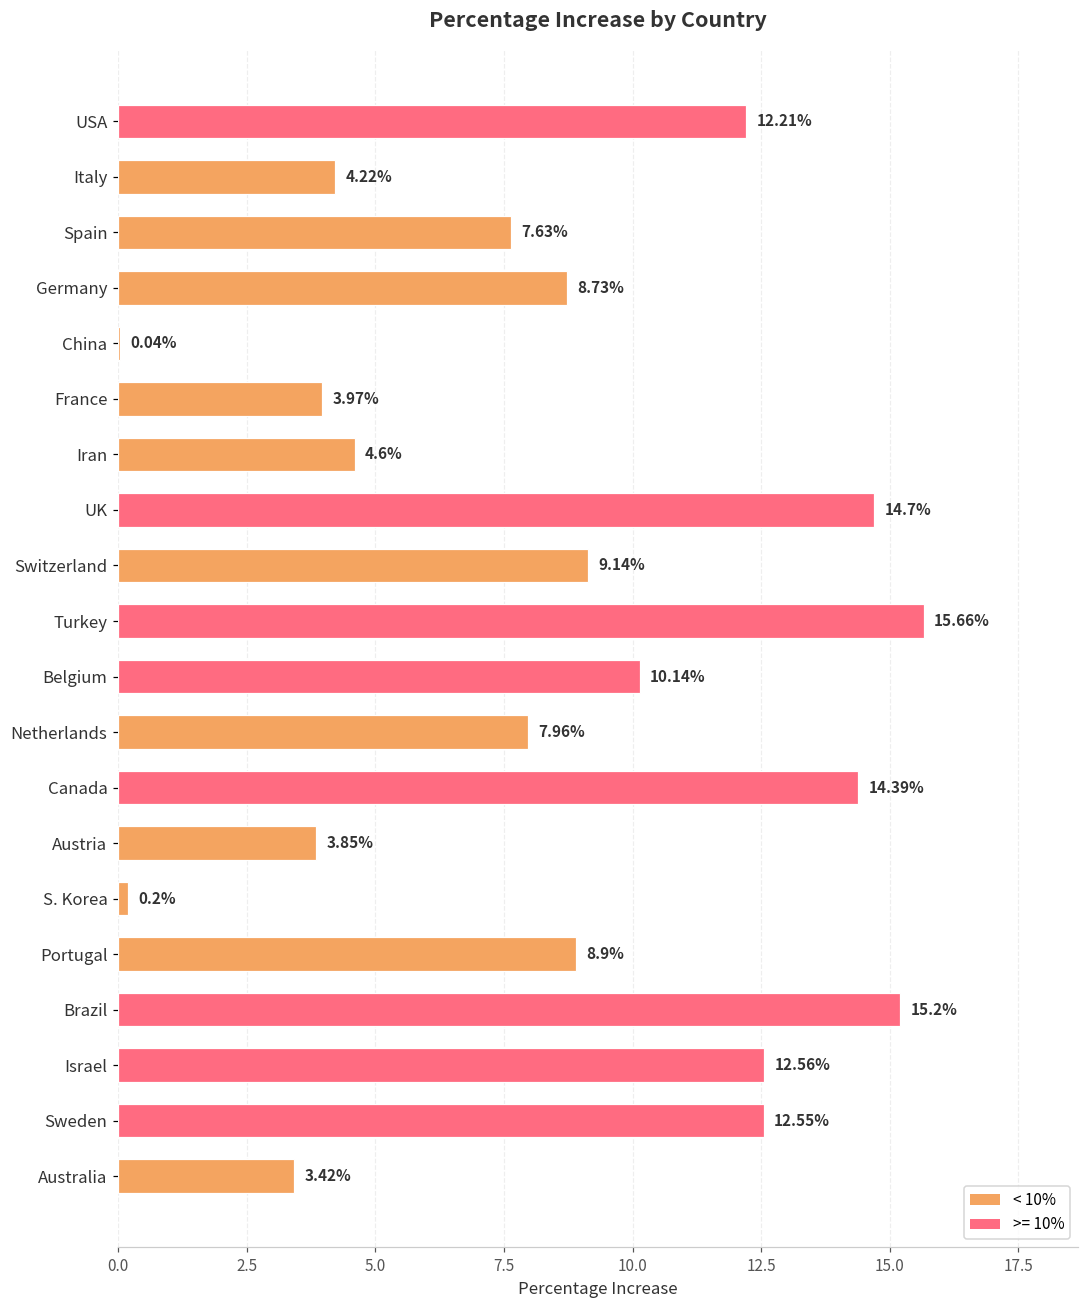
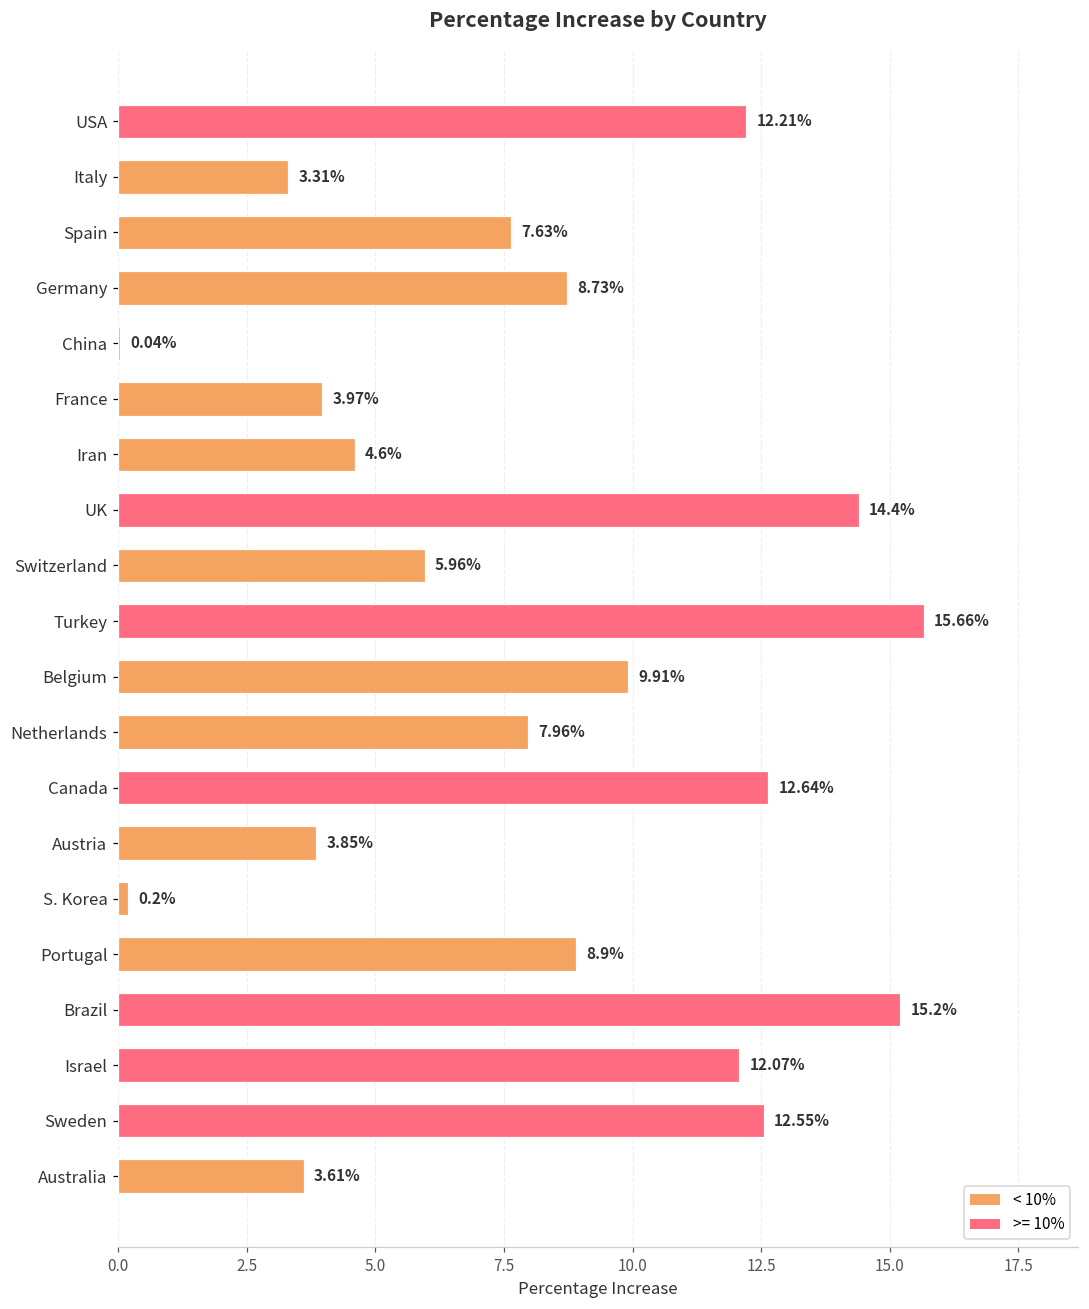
Italy: 4.22% -> 3.31%
UK: 14.7% -> 14.4%
Switzerland: 9.14% -> 5.96%
Belgium: 10.14% -> 9.91%
Canada: 14.39% -> 12.64%
Israel: 12.56% -> 12.07%
Australia: 3.42% -> 3.61%
